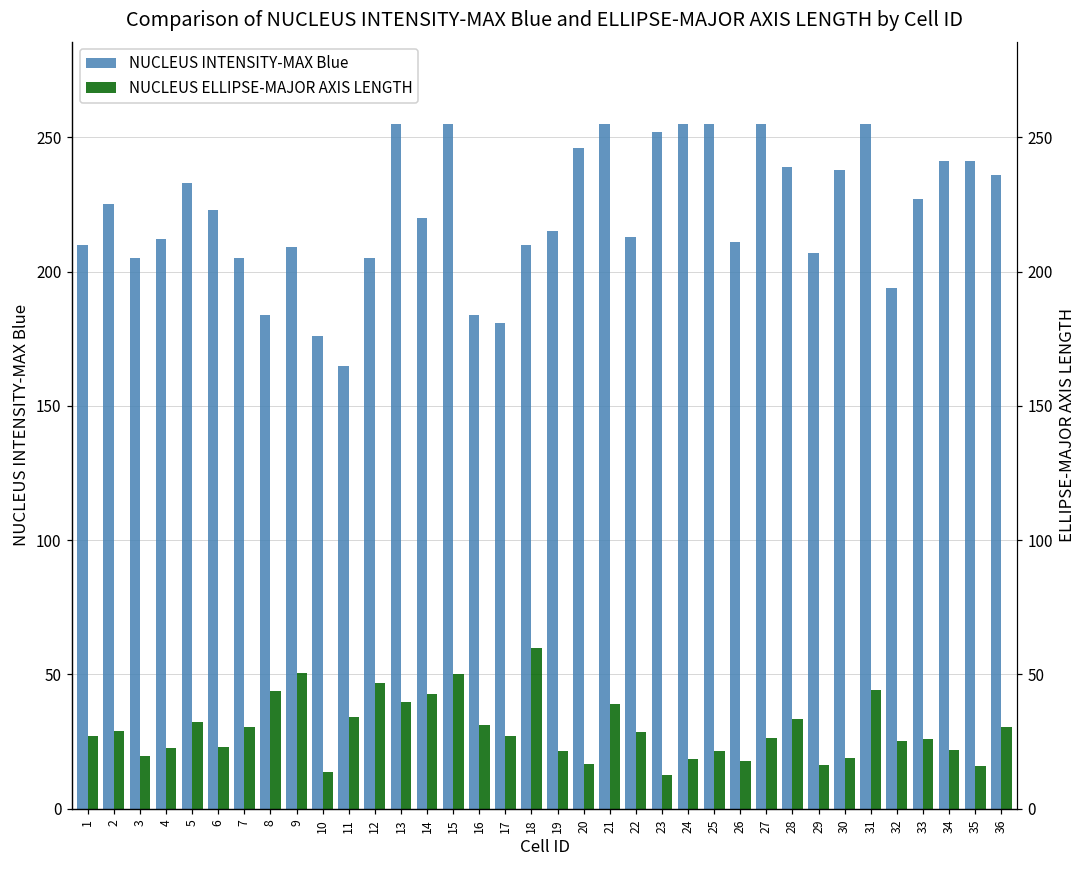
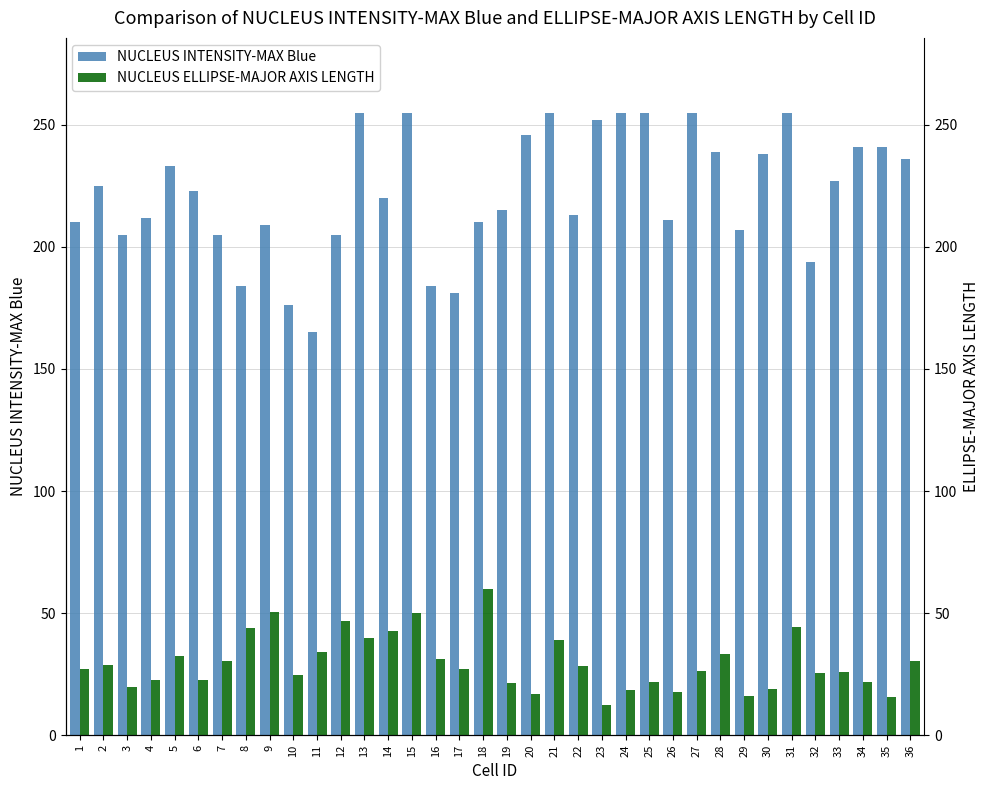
NUCLEUS ELLIPSE-MAJOR AXIS LENGTH, 10: 14 -> 25
